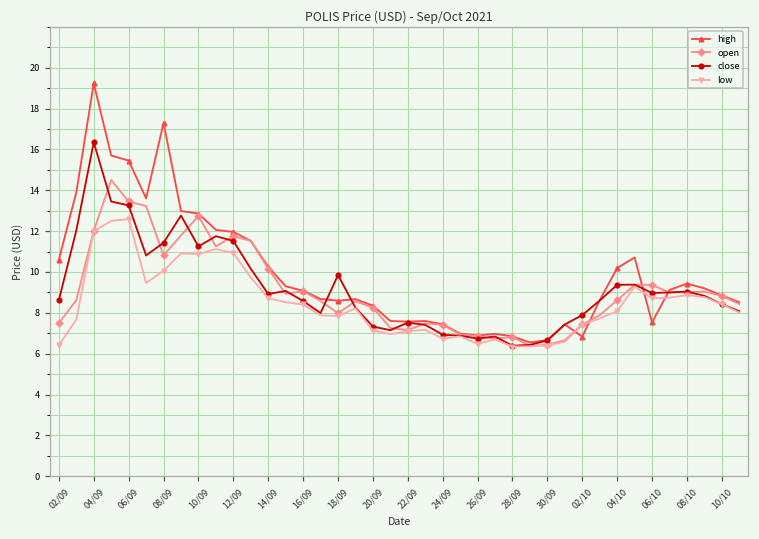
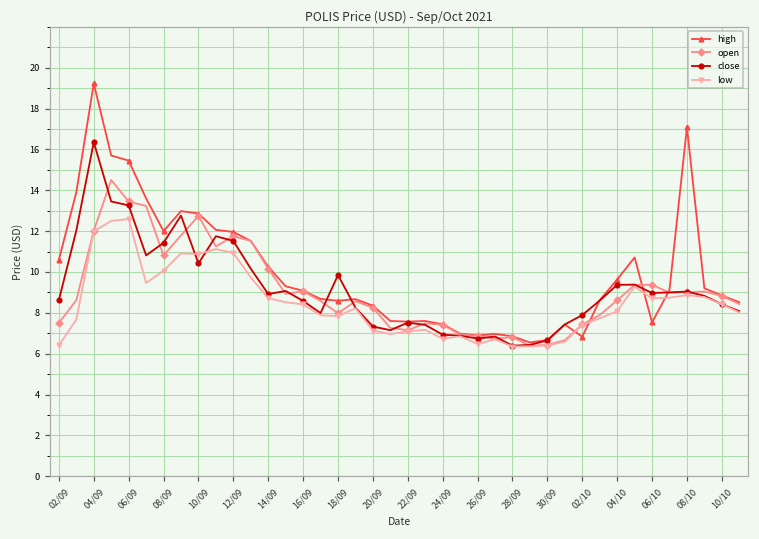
high, 08/09: 17.3 -> 12.0
close, 10/09: 11.3 -> 10.4
high, 04/10: 10.2 -> 9.6
high, 08/10: 9.4 -> 17.1
